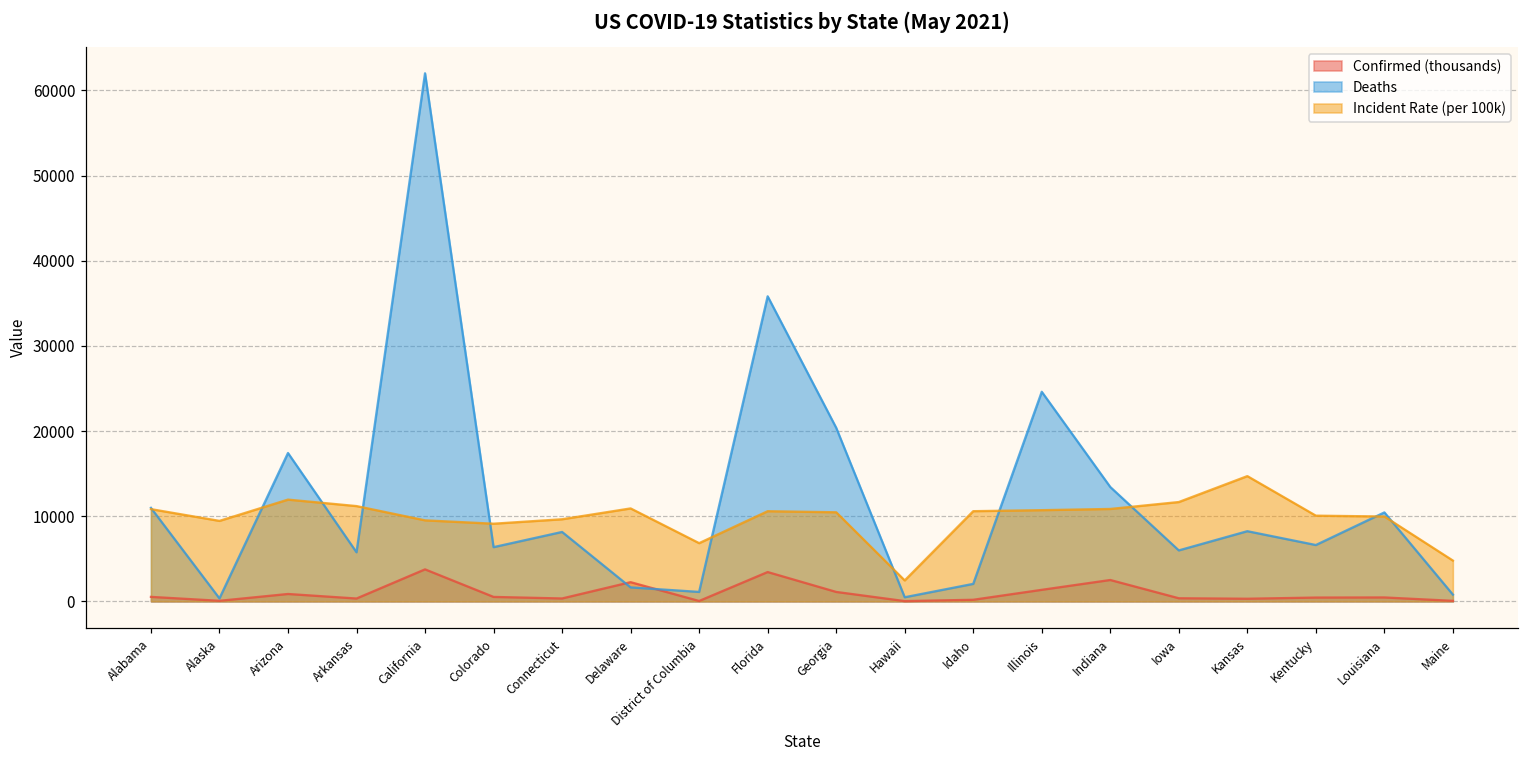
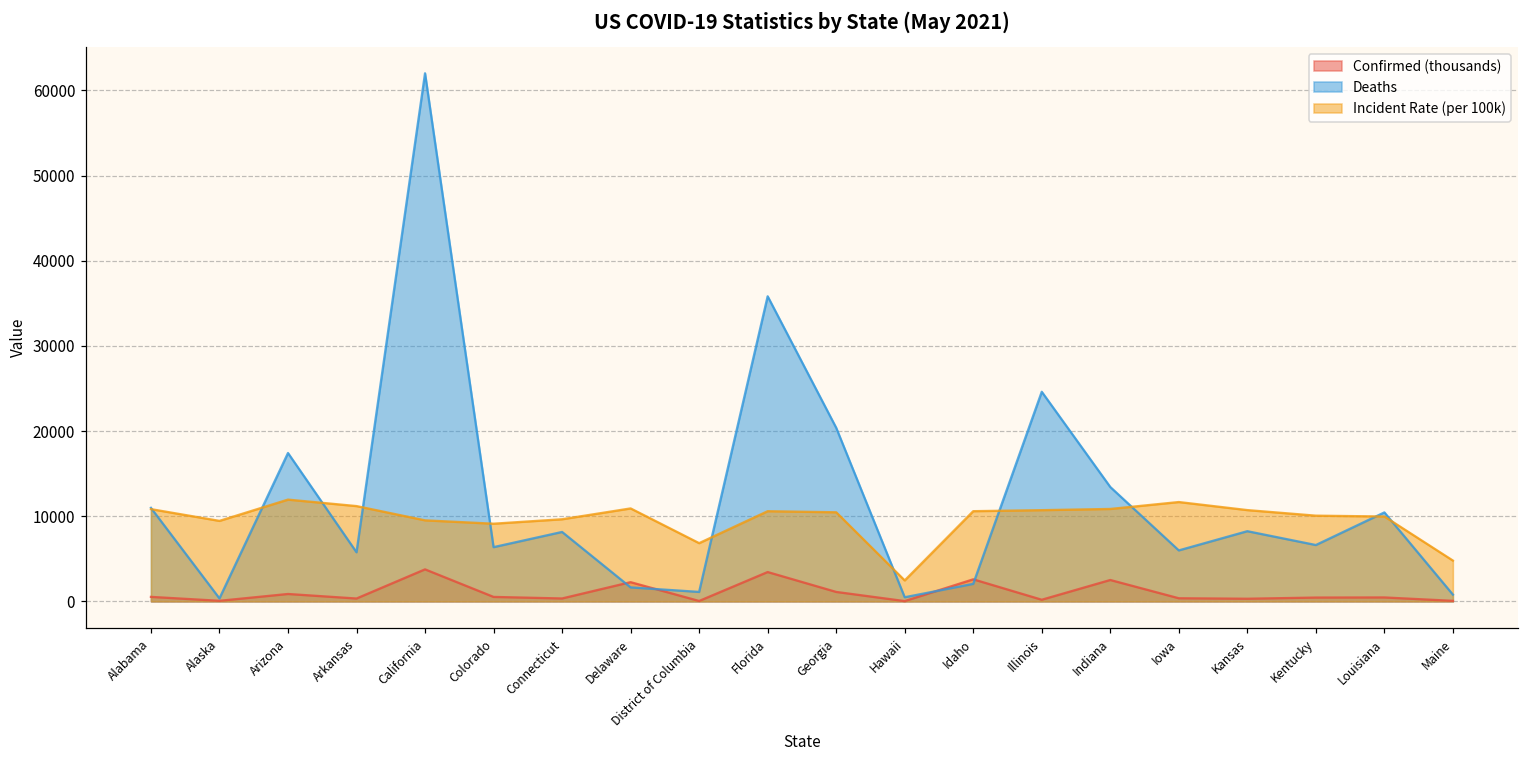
Confirmed (thousands), Idaho: 0 -> 3000
Confirmed (thousands), Illinois: 1000 -> 0
Incident Rate (per 100k), Kansas: 15000 -> 11000
